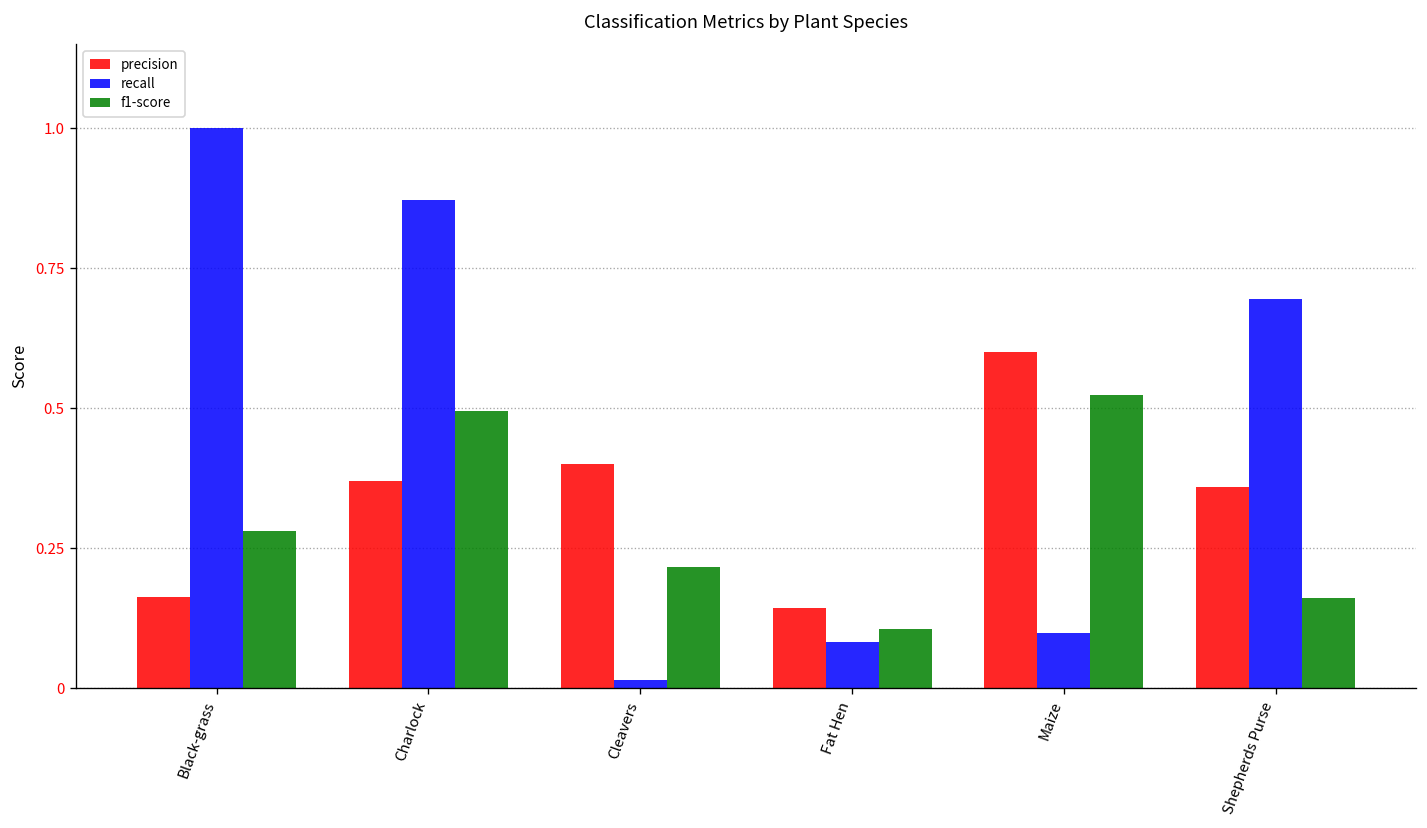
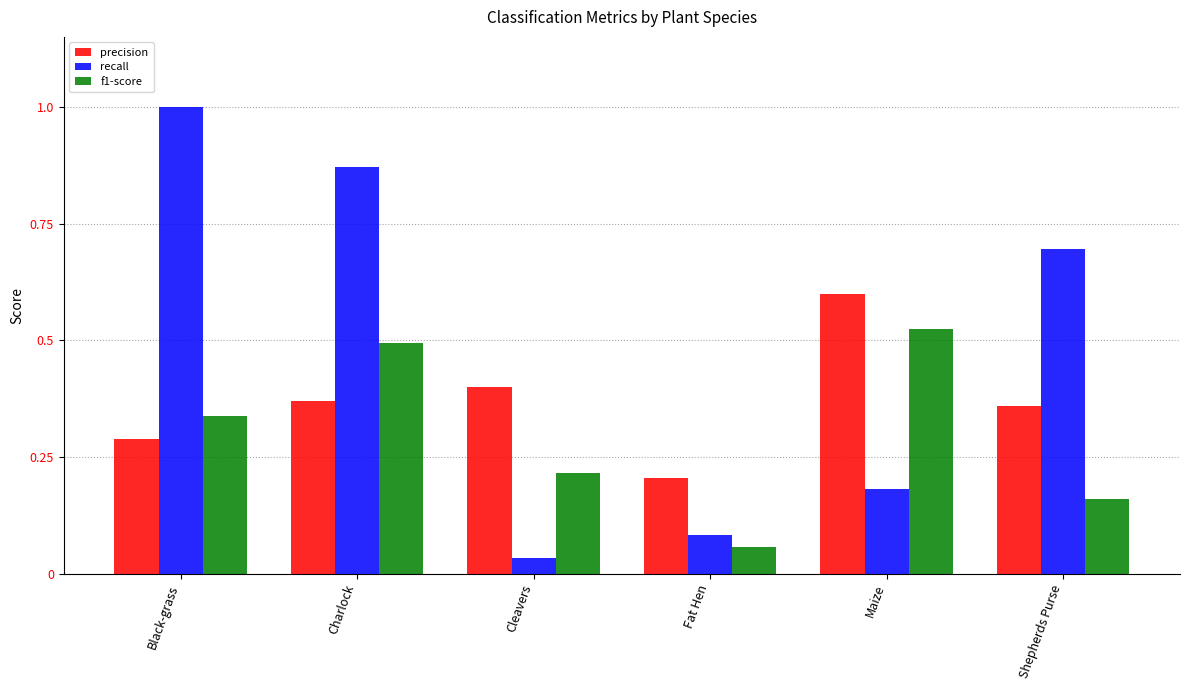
precision, Black-grass: 0.16 -> 0.29
f1-score, Black-grass: 0.28 -> 0.34
recall, Cleavers: 0.02 -> 0.03
precision, Fat Hen: 0.14 -> 0.21
f1-score, Fat Hen: 0.11 -> 0.06
recall, Maize: 0.10 -> 0.18
